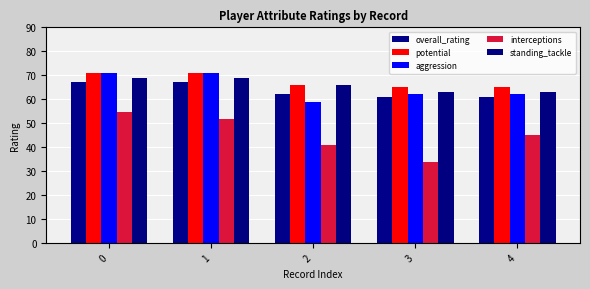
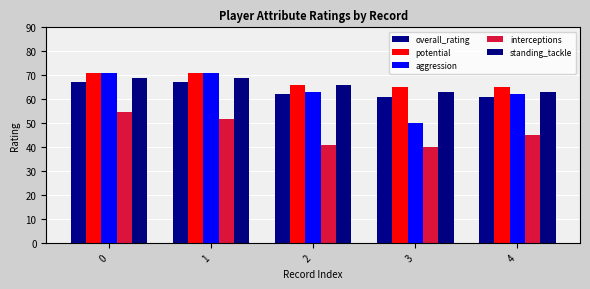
aggression, 2: 59 -> 63
aggression, 3: 62 -> 50
interceptions, 3: 34 -> 40
